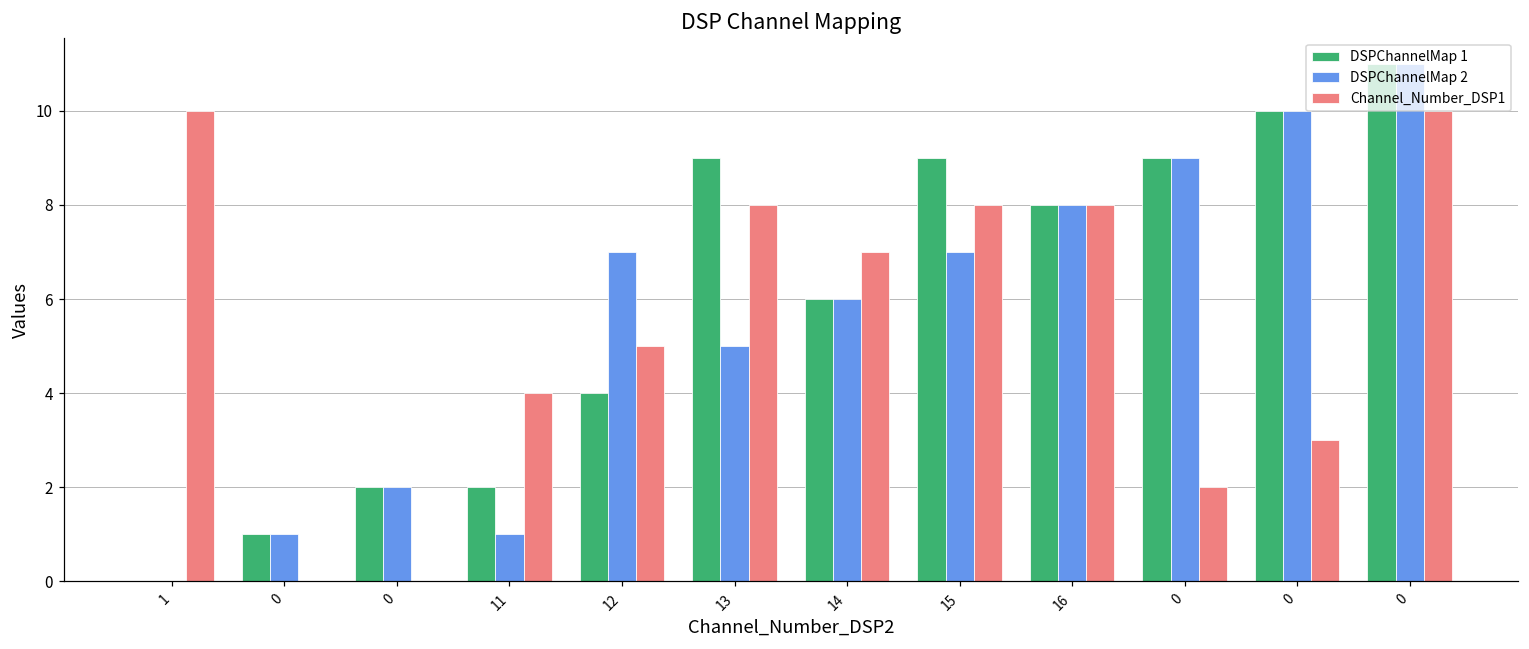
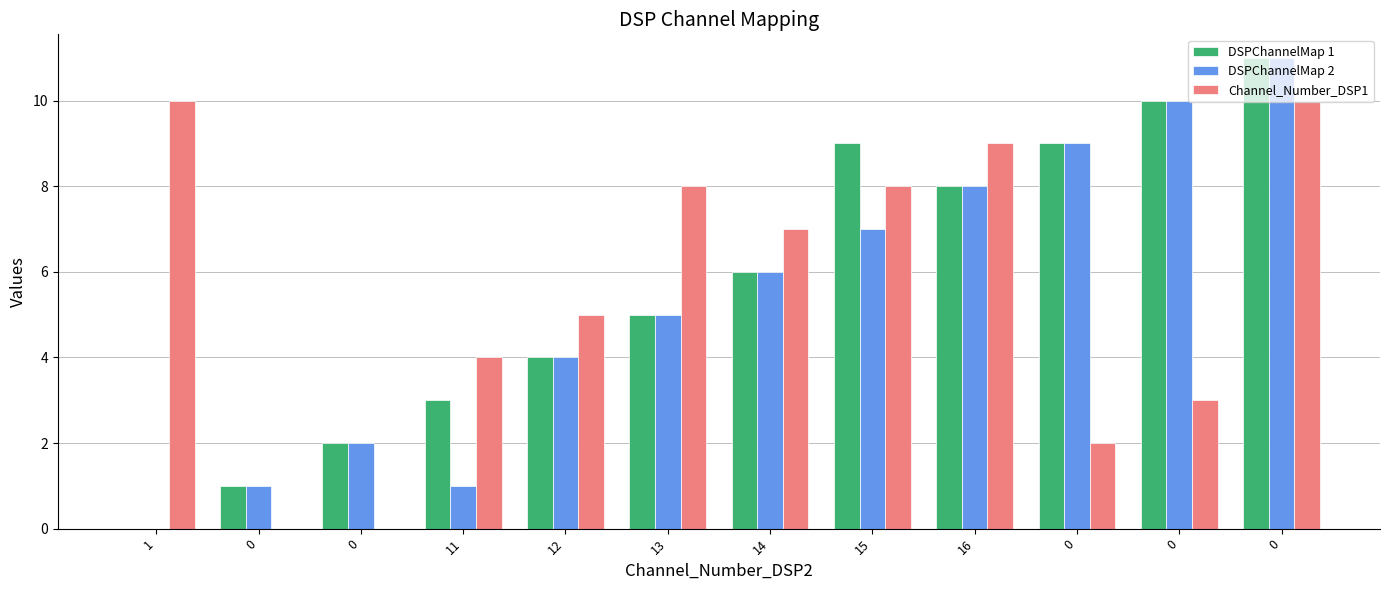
DSPChannelMap 1, 11: 2 -> 3
DSPChannelMap 2, 12: 7 -> 4
DSPChannelMap 1, 13: 9 -> 5
Channel_Number_DSP1, 16: 8 -> 9
